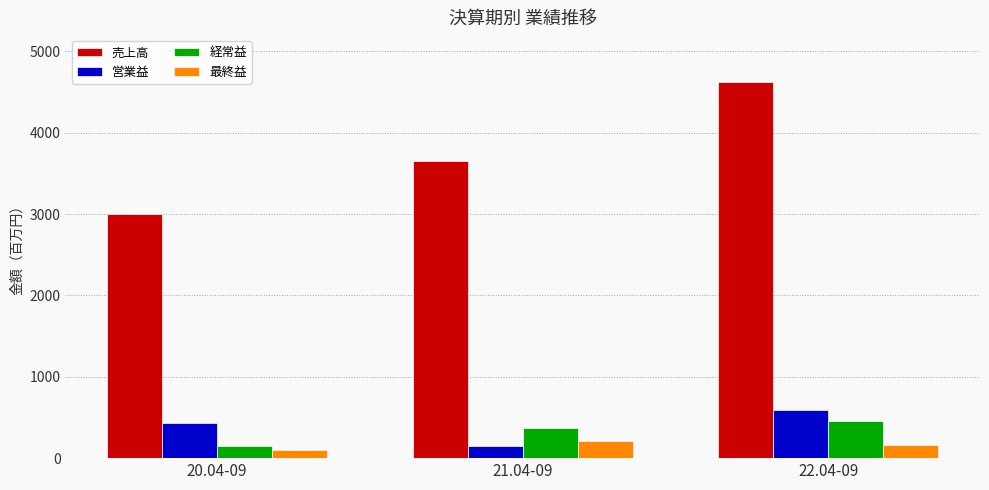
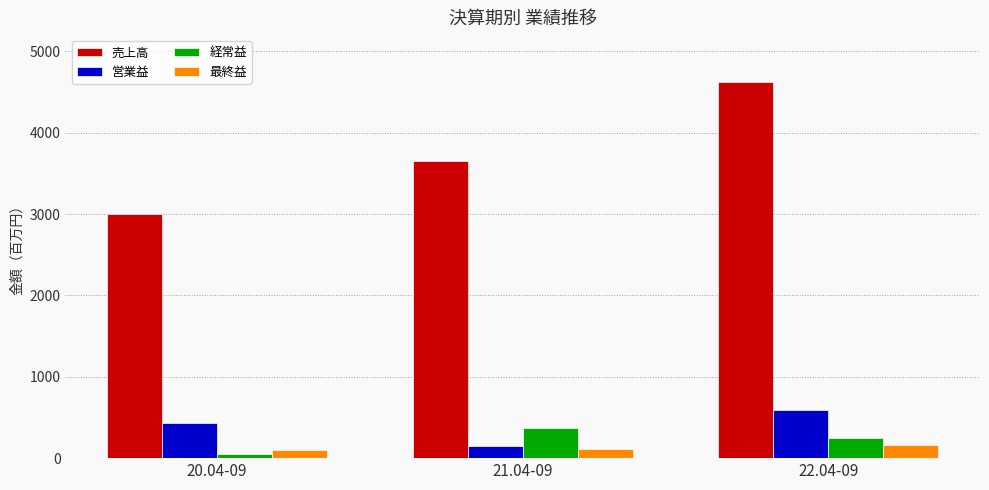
経常益, 20.04-09: 200 -> 100
最終益, 21.04-09: 200 -> 100
経常益, 22.04-09: 500 -> 200
